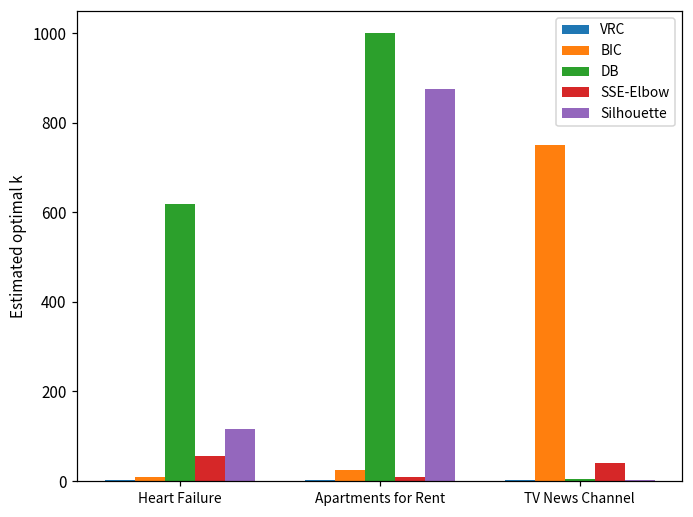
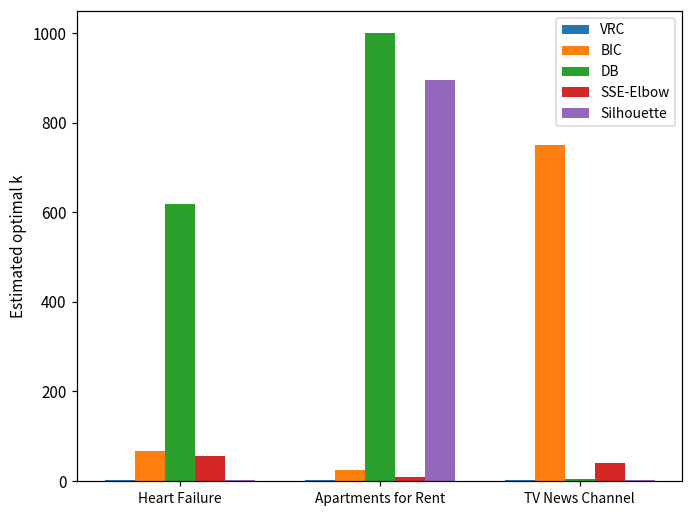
BIC, Heart Failure: 10 -> 70
Silhouette, Heart Failure: 120 -> 0
Silhouette, Apartments for Rent: 880 -> 900
